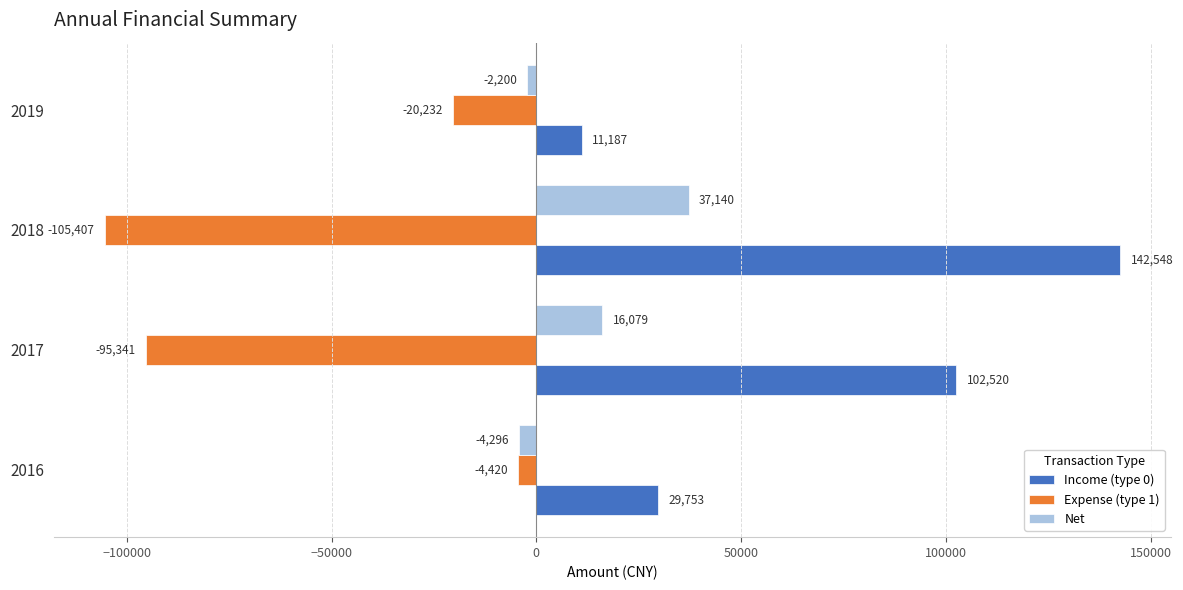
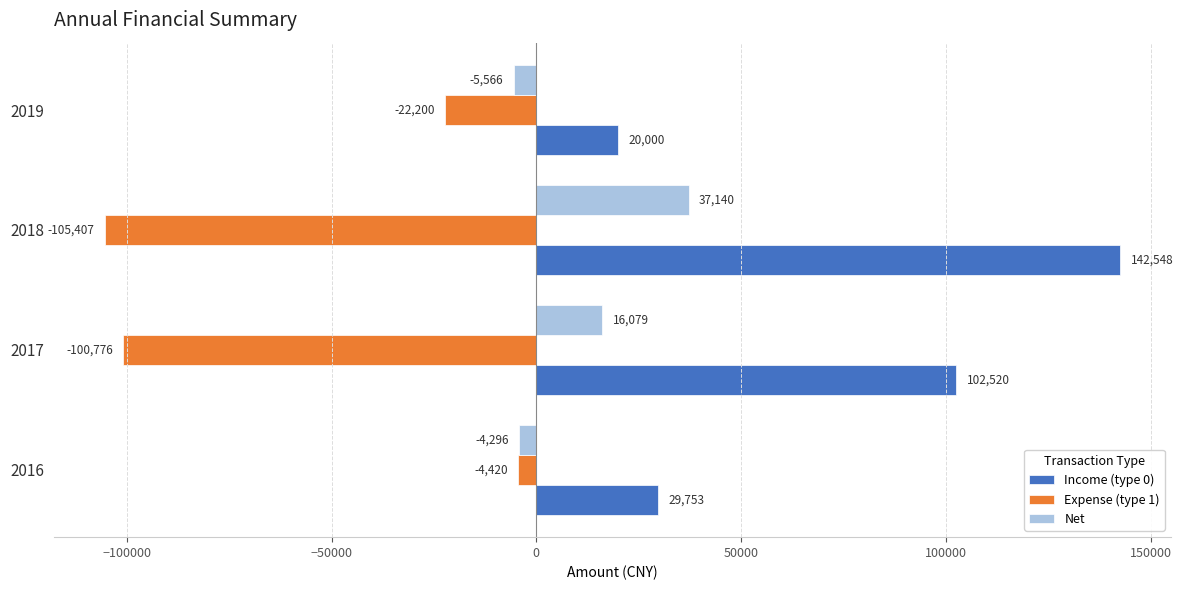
Net, 2019: -2,200 -> -5,566
Expense (type 1), 2019: -20,232 -> -22,200
Income (type 0), 2019: 11,187 -> 20,000
Expense (type 1), 2017: -95,341 -> -100,776
